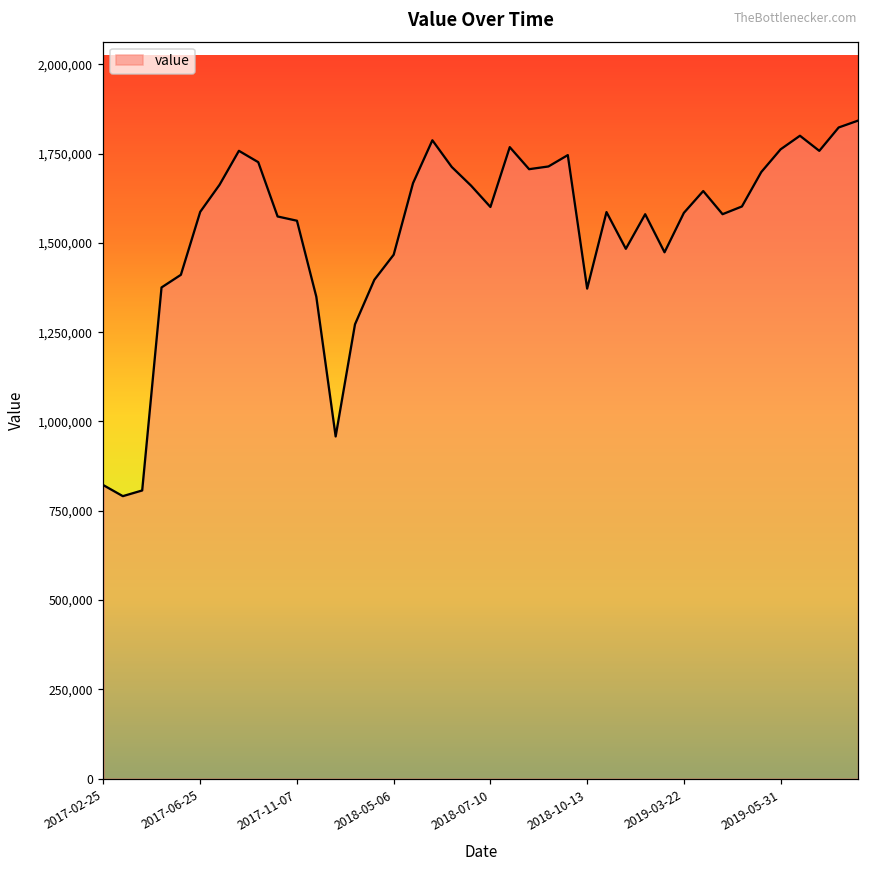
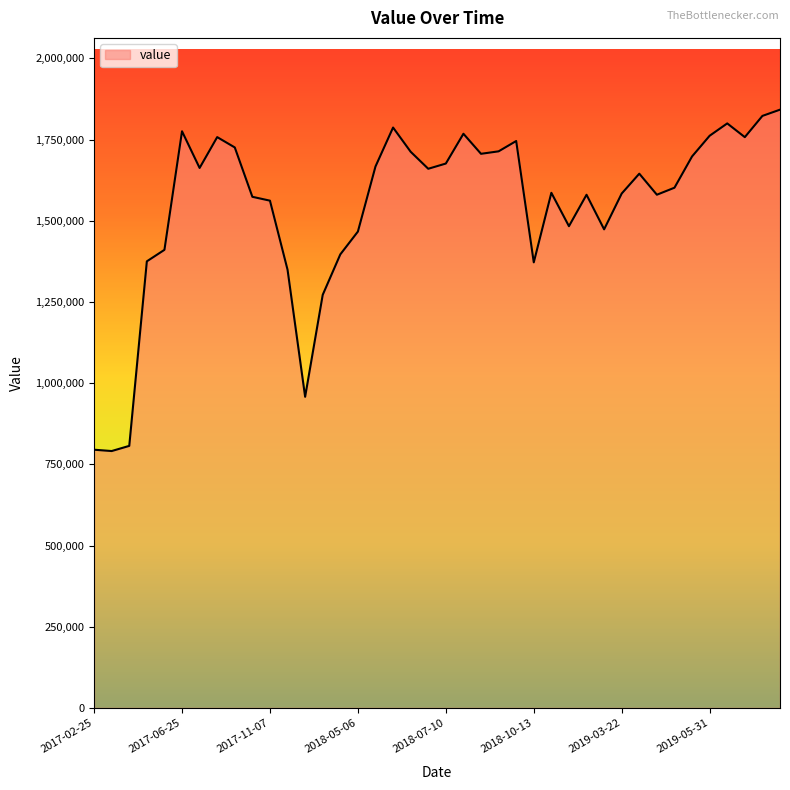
2017-02-25: 820,000 -> 790,000
2017-06-25: 1,590,000 -> 1,780,000
2018-07-10: 1,600,000 -> 1,680,000
